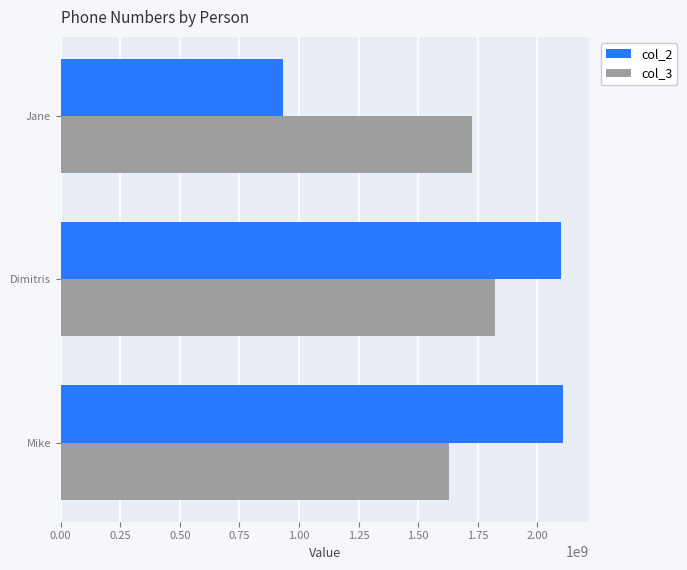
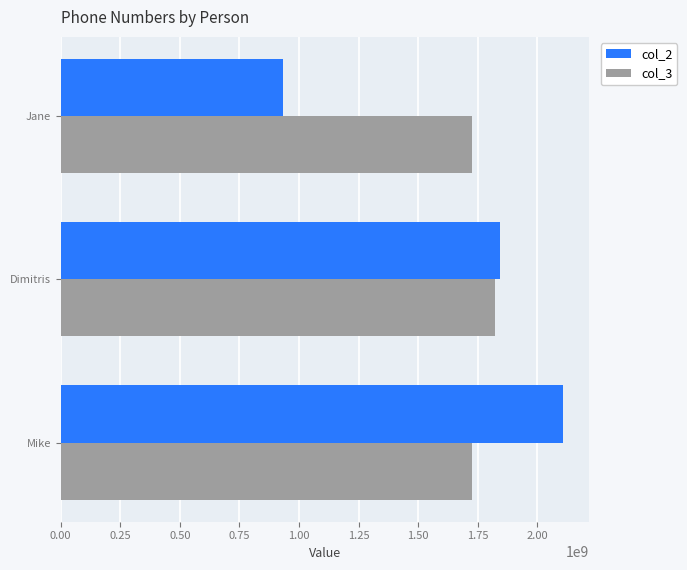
col_2, Dimitris: 2100000000 -> 1850000000
col_3, Mike: 1630000000 -> 1730000000
